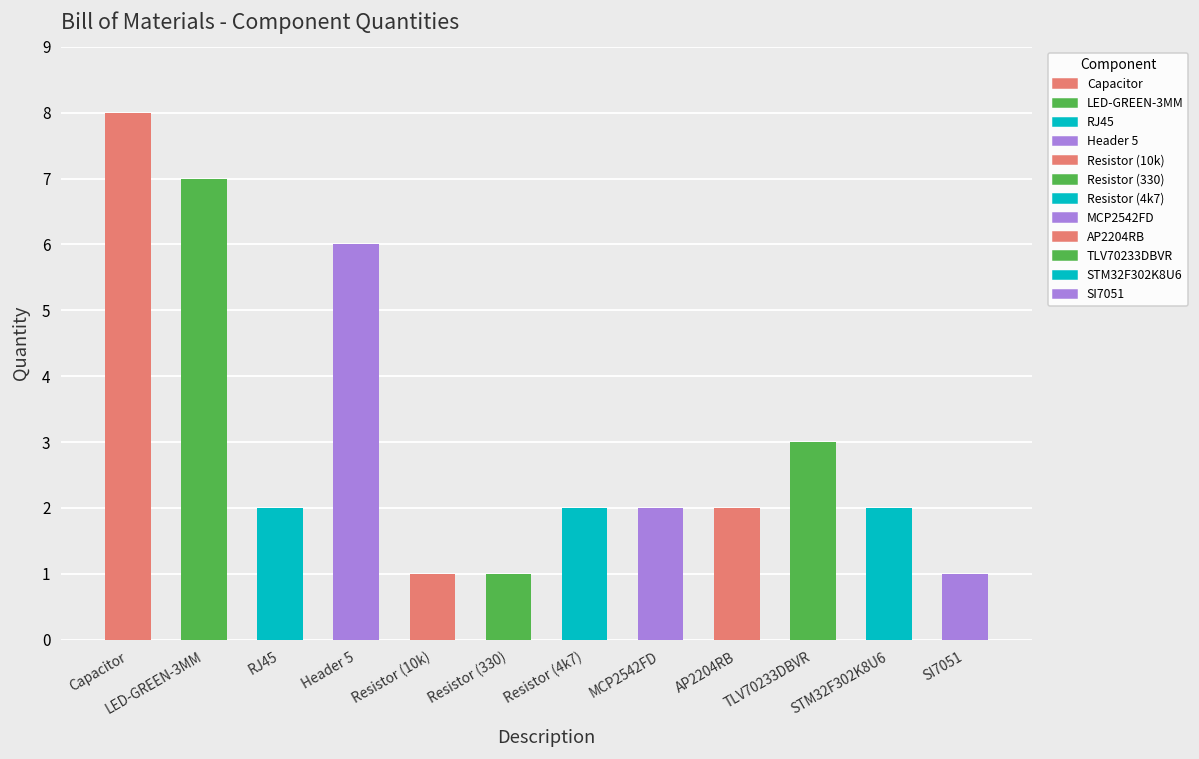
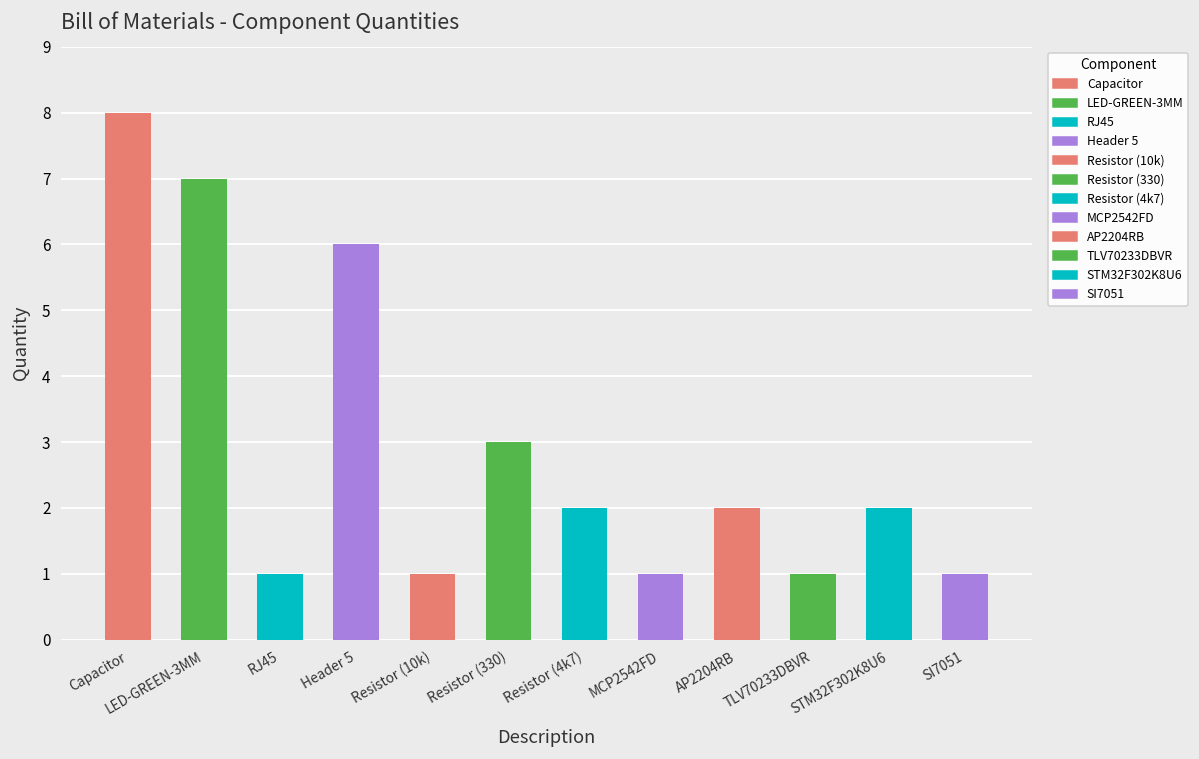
RJ45: 2 -> 1
Resistor (330): 1 -> 3
MCP2542FD: 2 -> 1
TLV70233DBVR: 3 -> 1
